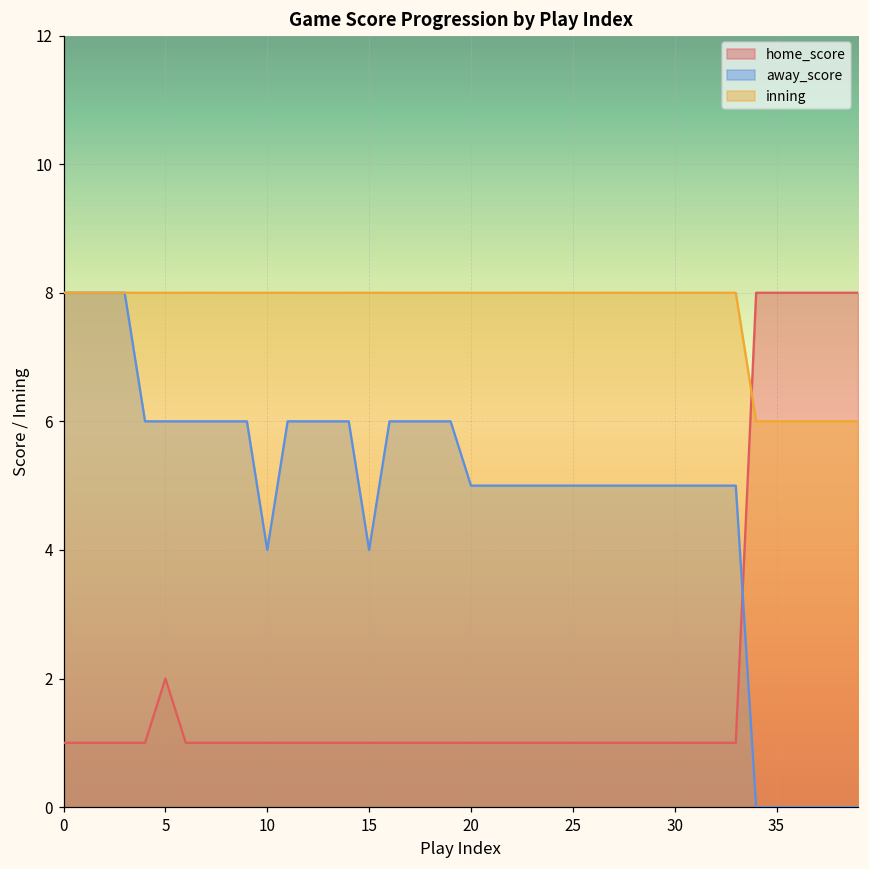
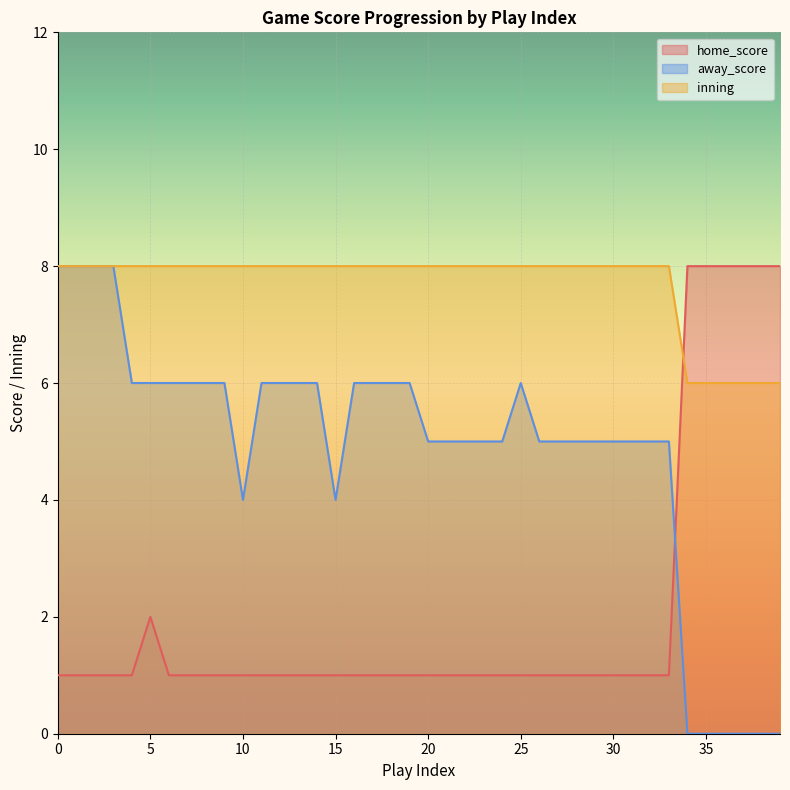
away_score, 25: 5 -> 6
